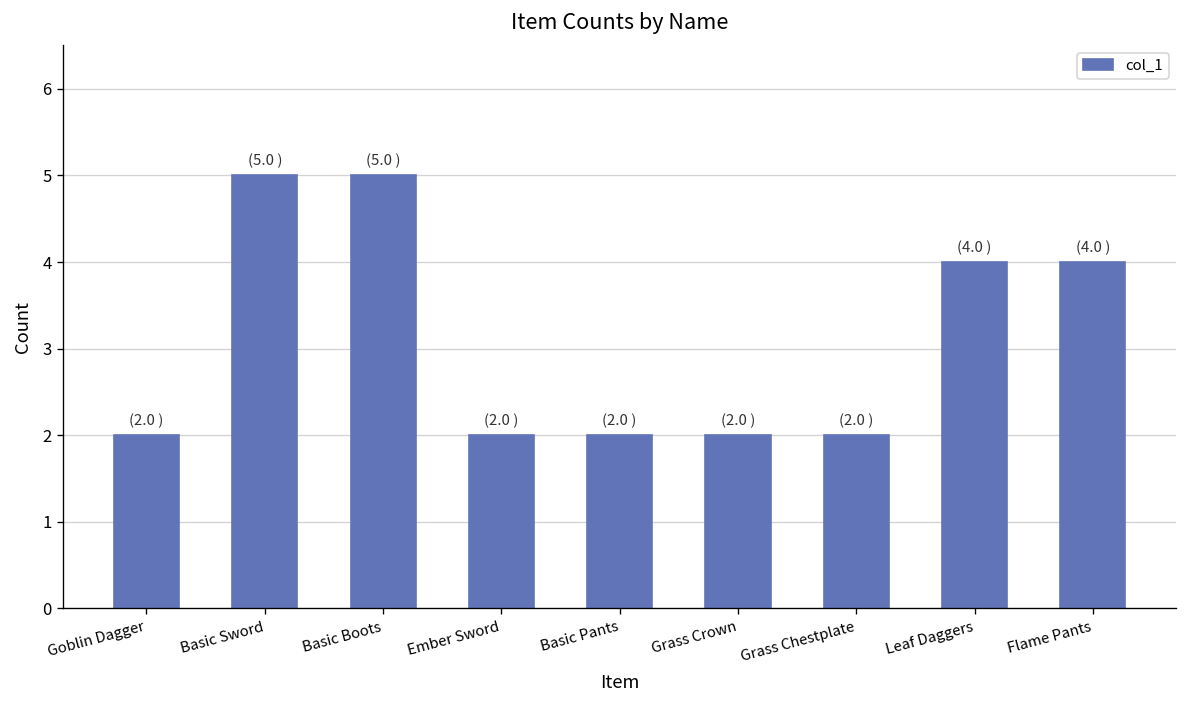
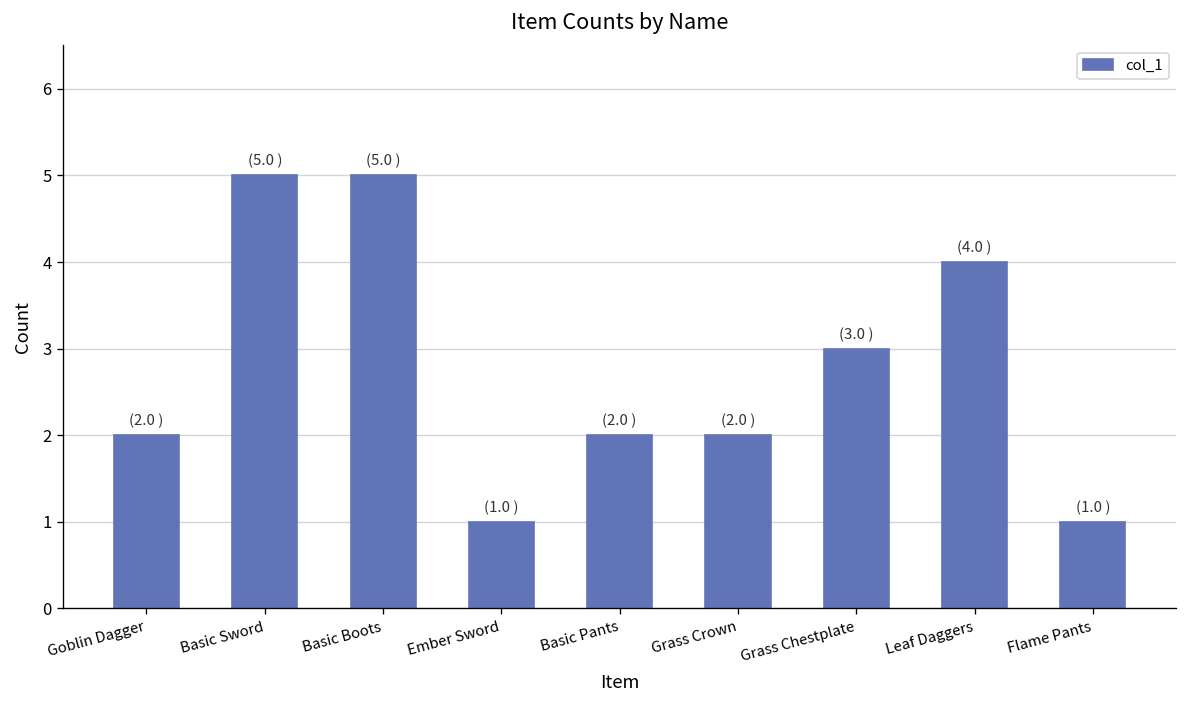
Ember Sword: (2.0 ) -> (1.0 )
Grass Chestplate: (2.0 ) -> (3.0 )
Flame Pants: (4.0 ) -> (1.0 )
